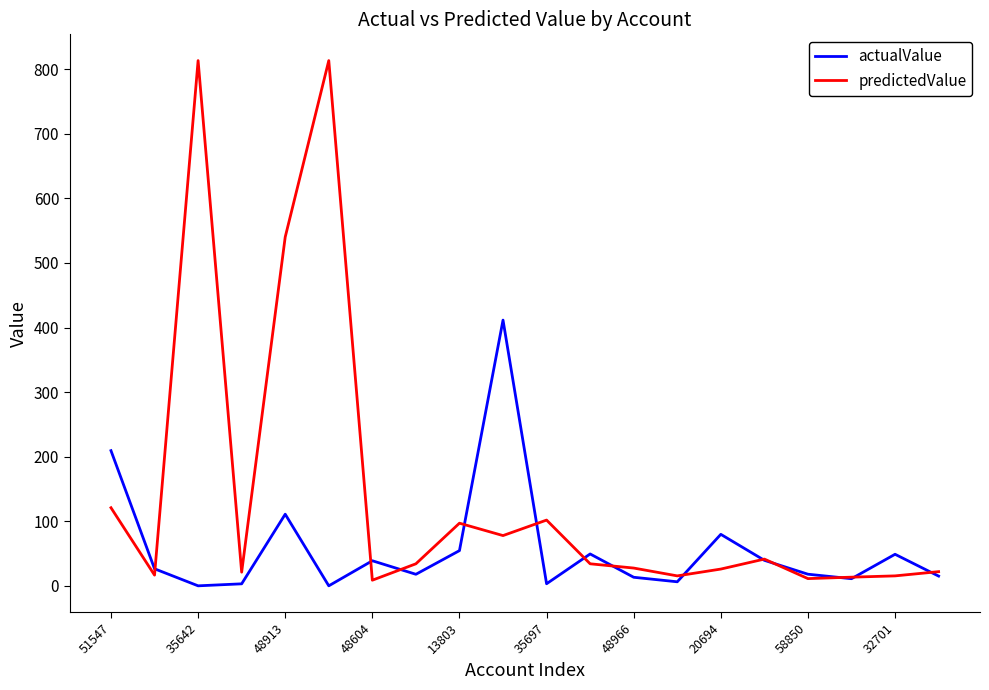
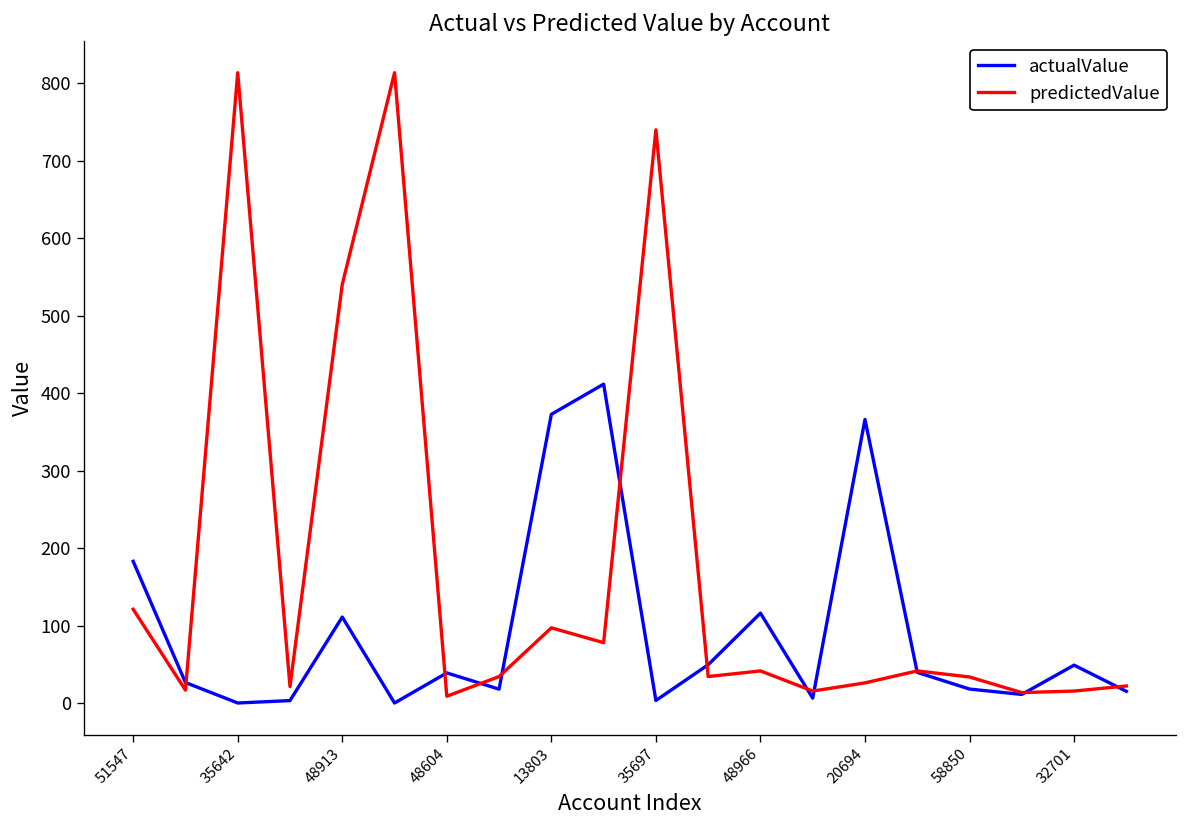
actualValue, 51547: 210 -> 180
actualValue, 13803: 50 -> 370
predictedValue, 35697: 100 -> 740
actualValue, 48966: 10 -> 120
predictedValue, 48966: 30 -> 40
actualValue, 20694: 80 -> 370
predictedValue, 58850: 10 -> 30
